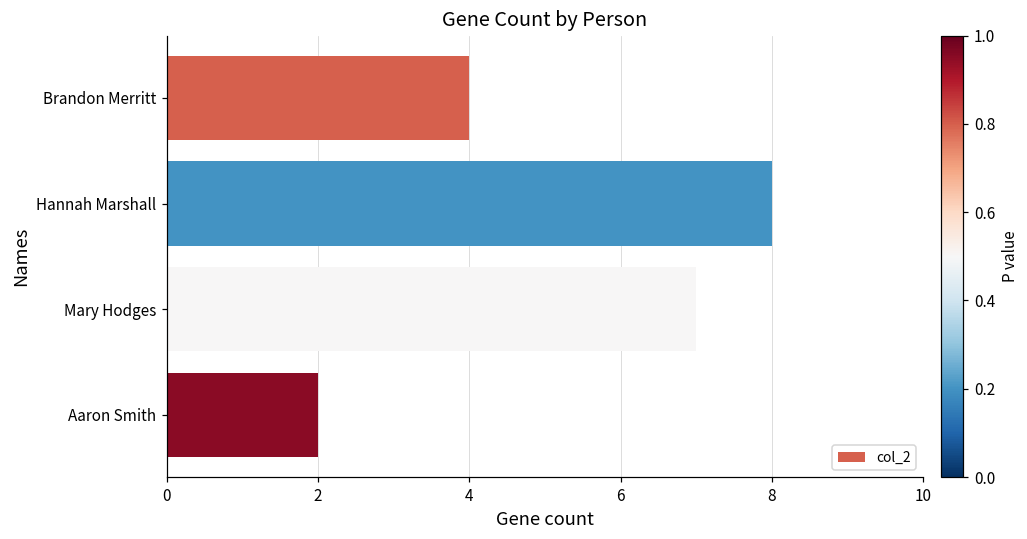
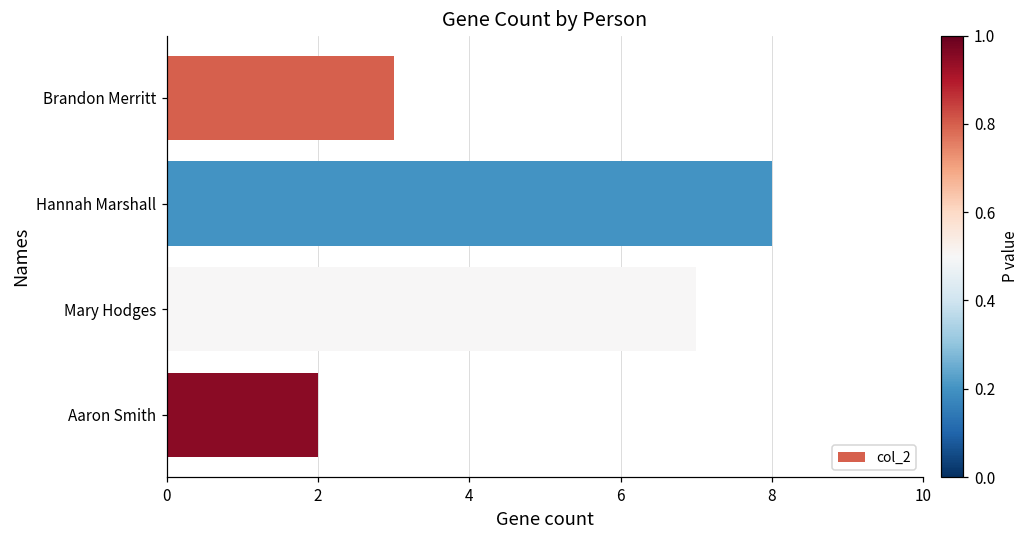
Brandon Merritt: 4 -> 3
